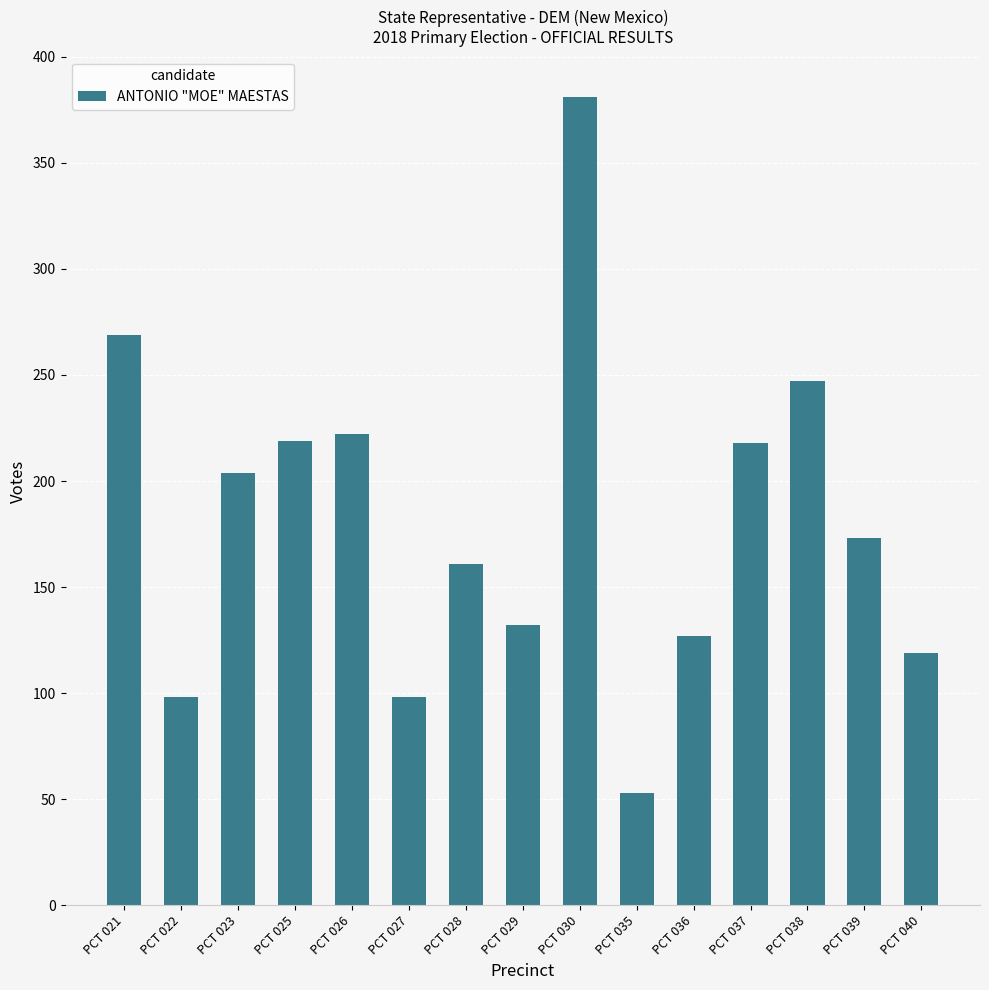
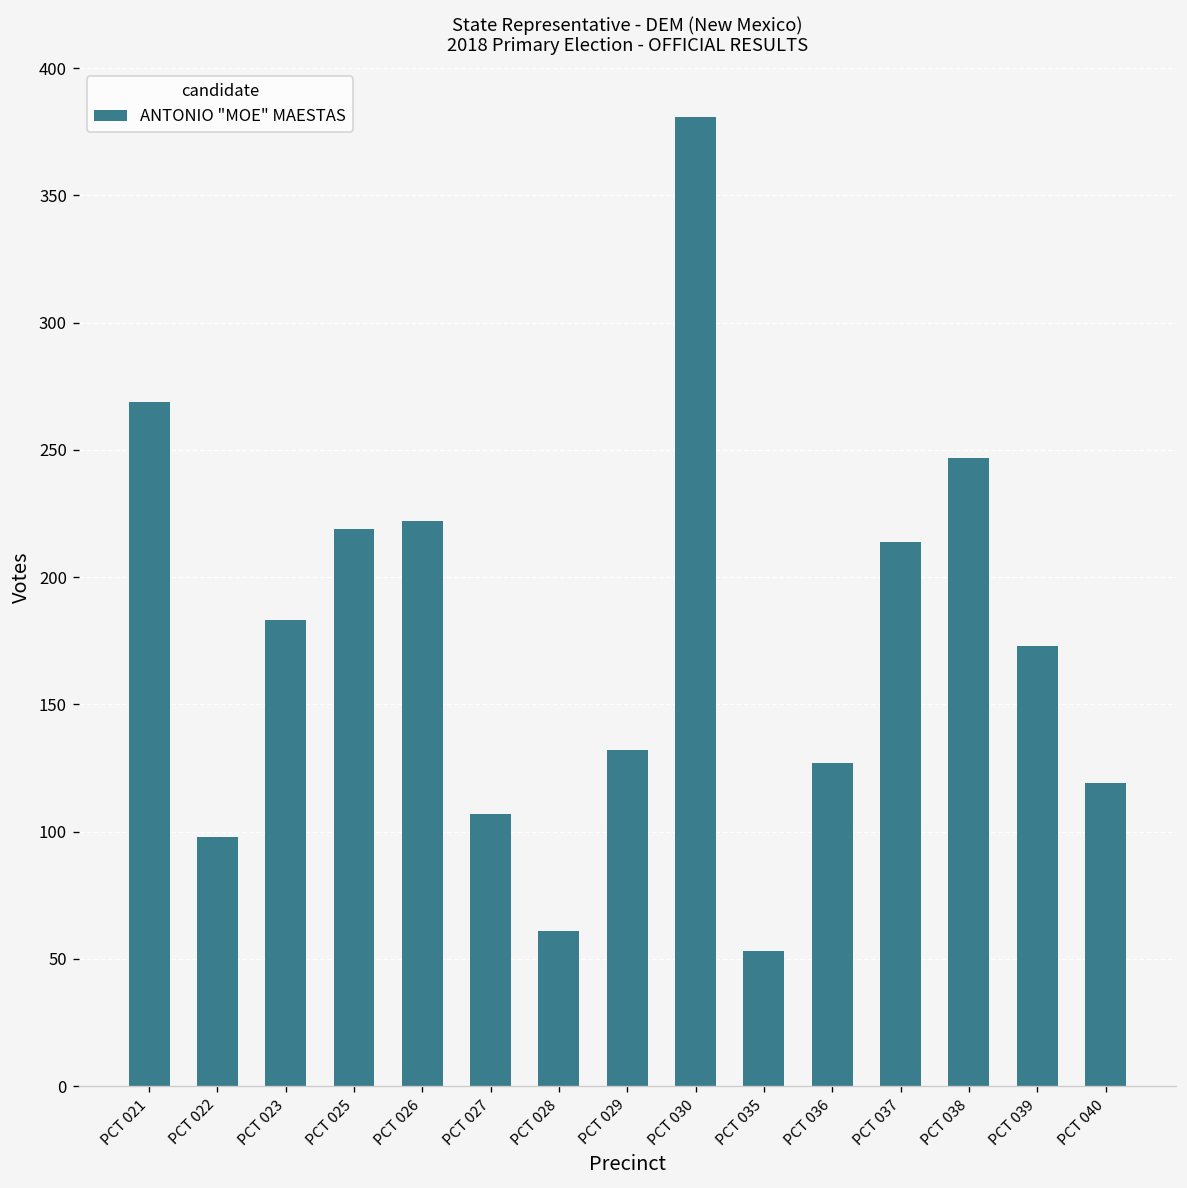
PCT 023: 204 -> 183
PCT 027: 98 -> 107
PCT 028: 161 -> 61
PCT 037: 218 -> 214
